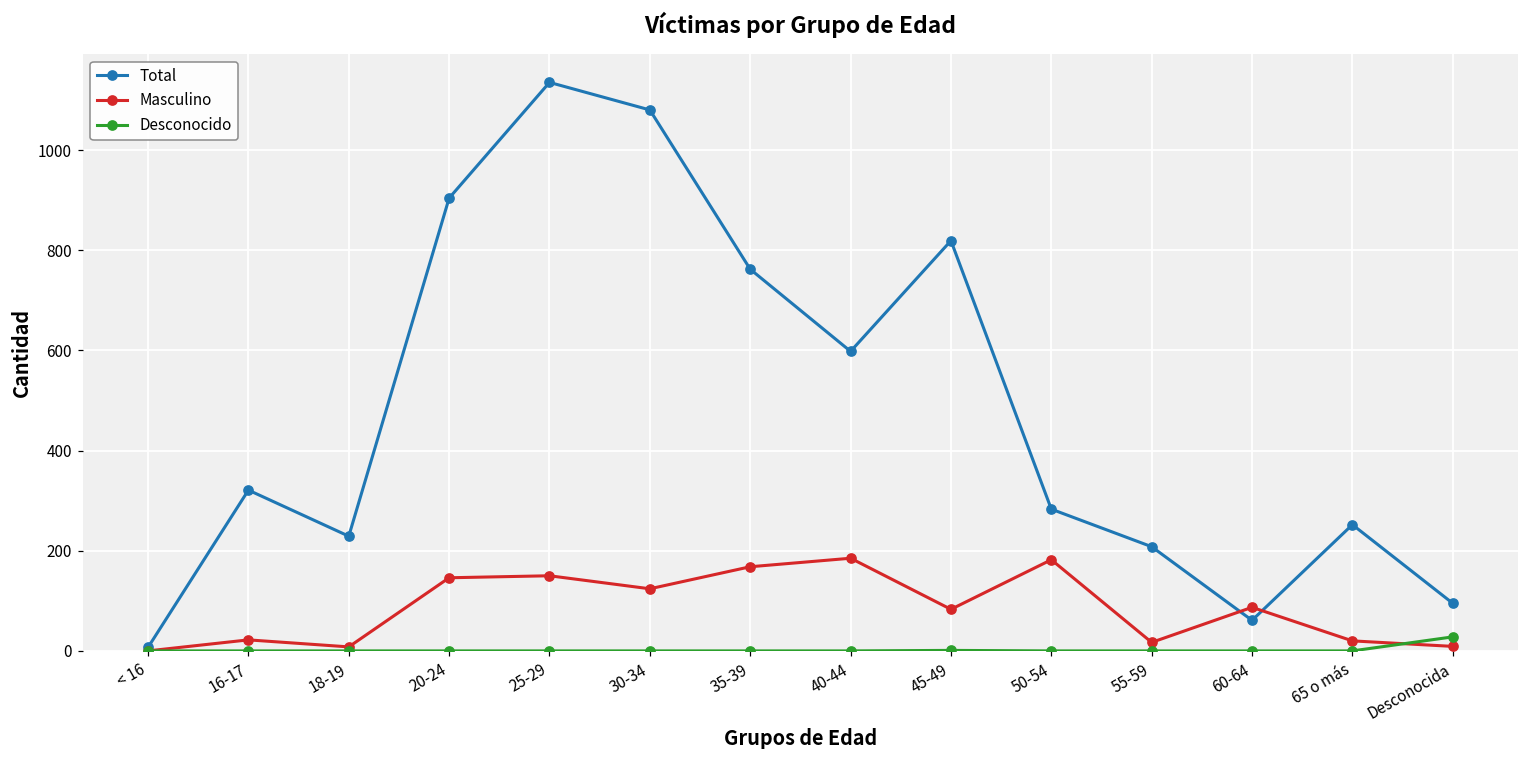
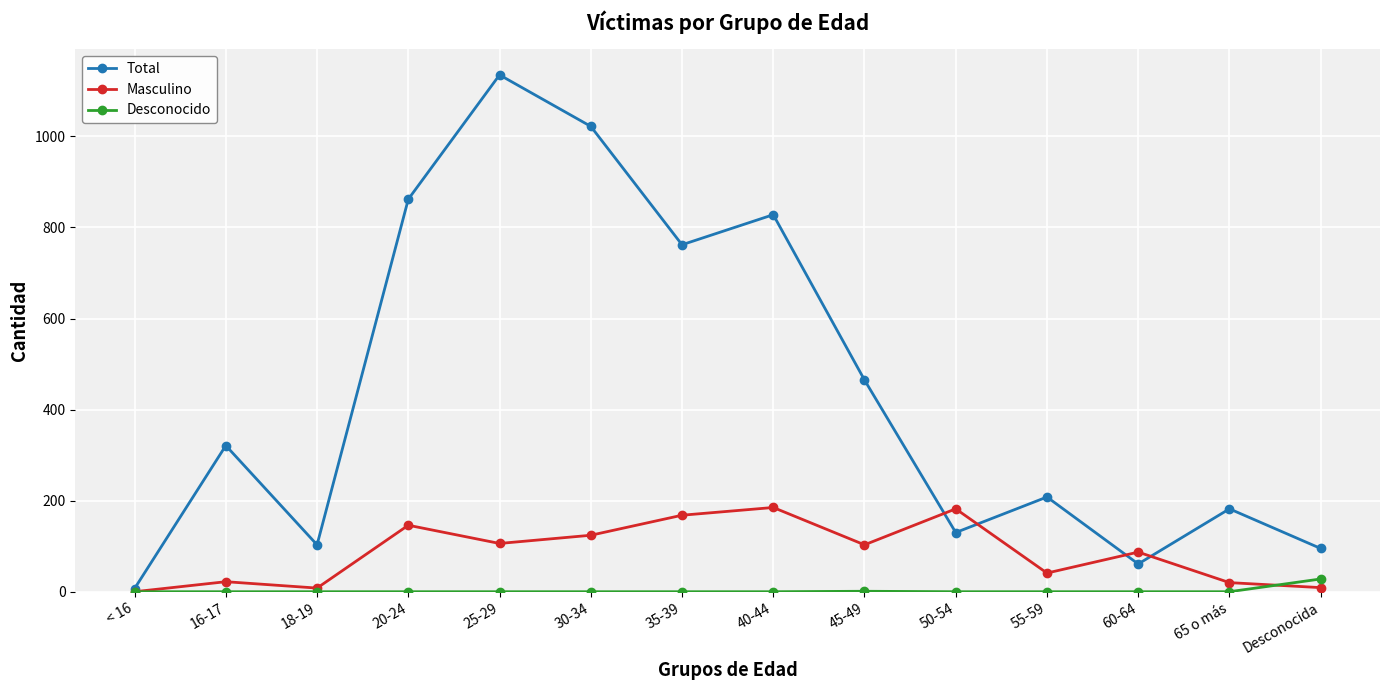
Total, 18-19: 230 -> 100
Total, 20-24: 900 -> 860
Masculino, 25-29: 150 -> 110
Total, 30-34: 1080 -> 1020
Total, 40-44: 600 -> 830
Total, 45-49: 820 -> 470
Masculino, 45-49: 80 -> 100
Total, 50-54: 280 -> 130
Masculino, 55-59: 20 -> 40
Total, 65 o más: 250 -> 180
